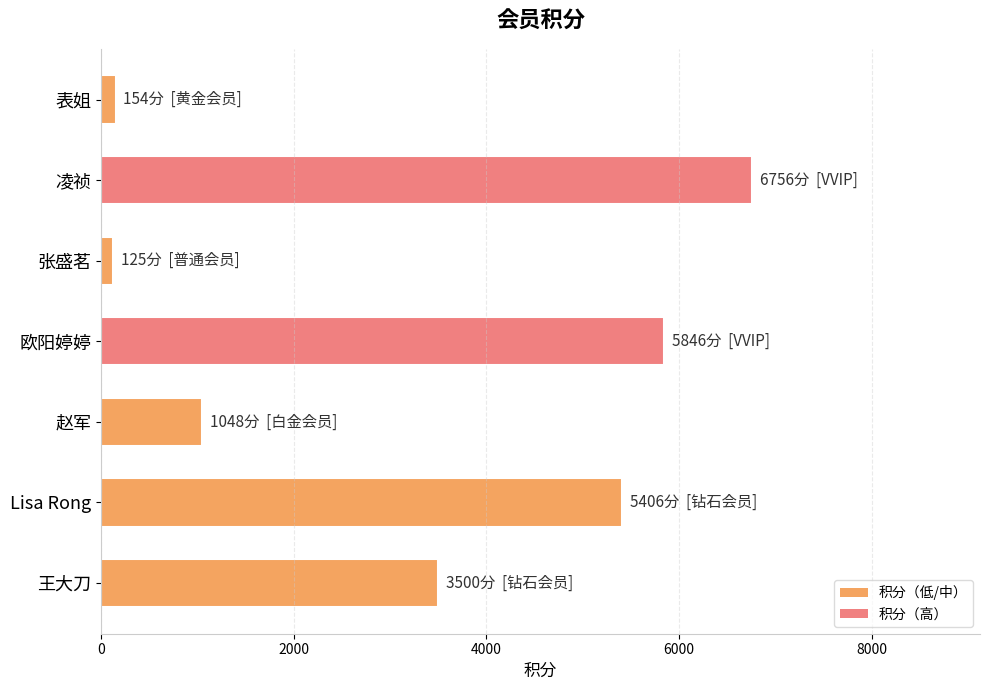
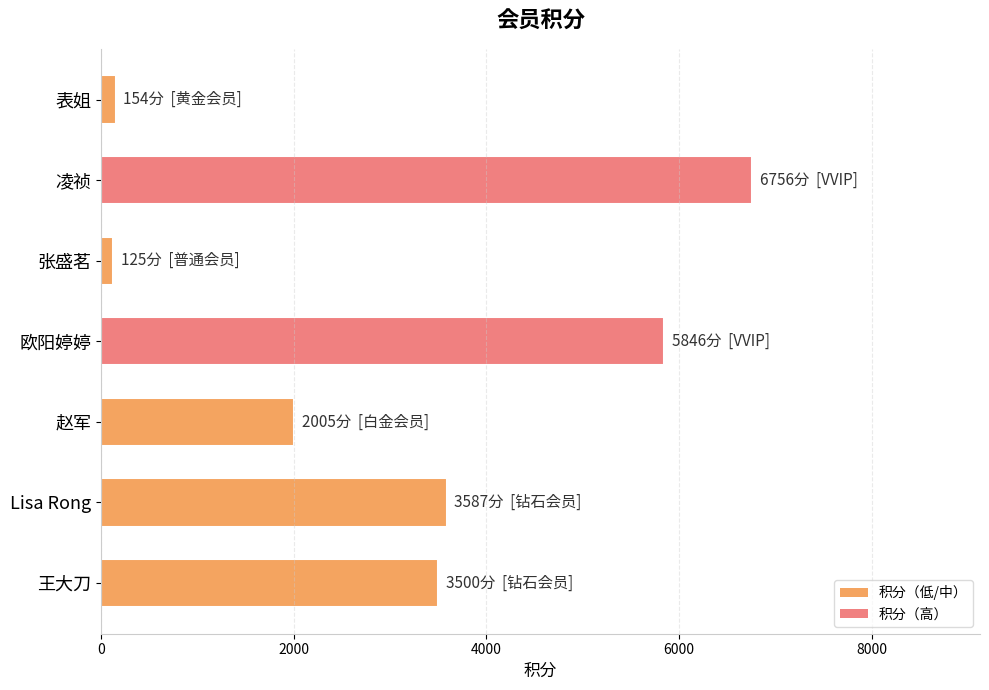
赵军: 1048分 -> 2005分
Lisa Rong: 5406分 -> 3587分
